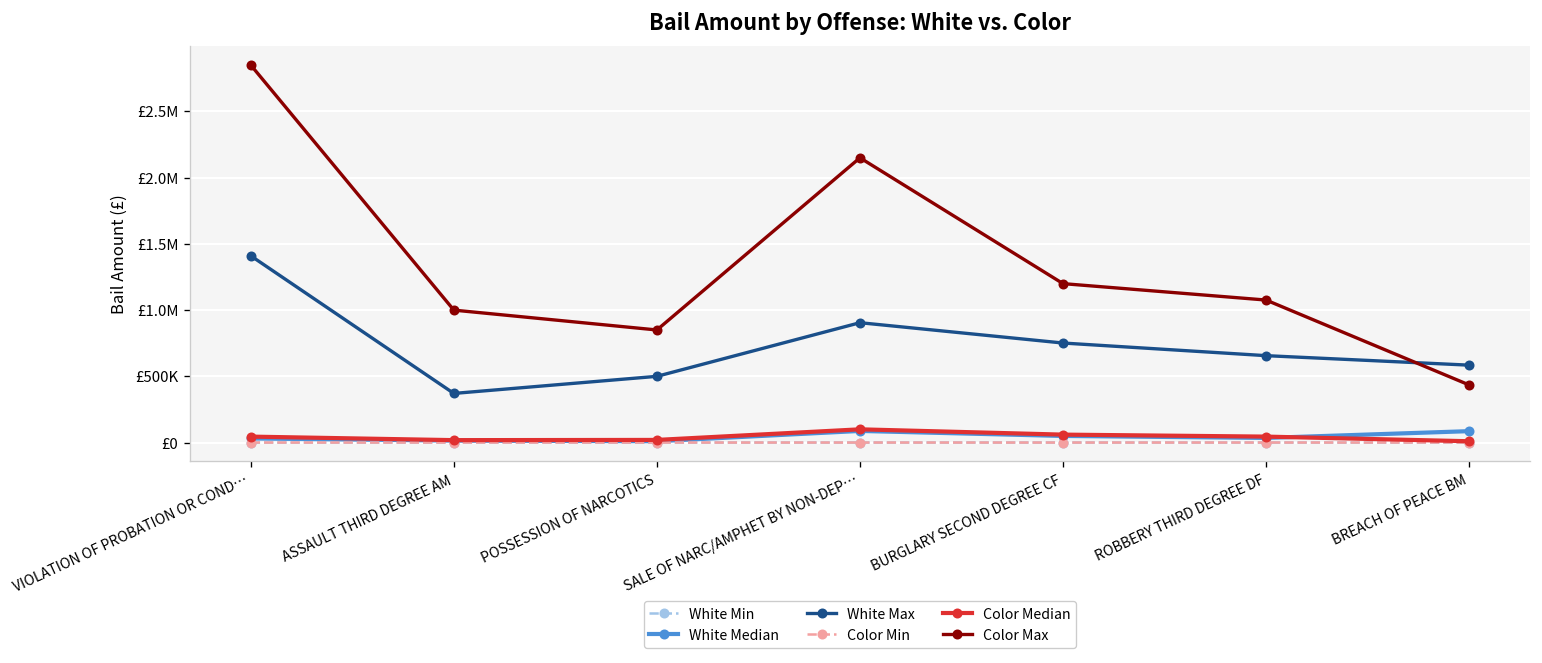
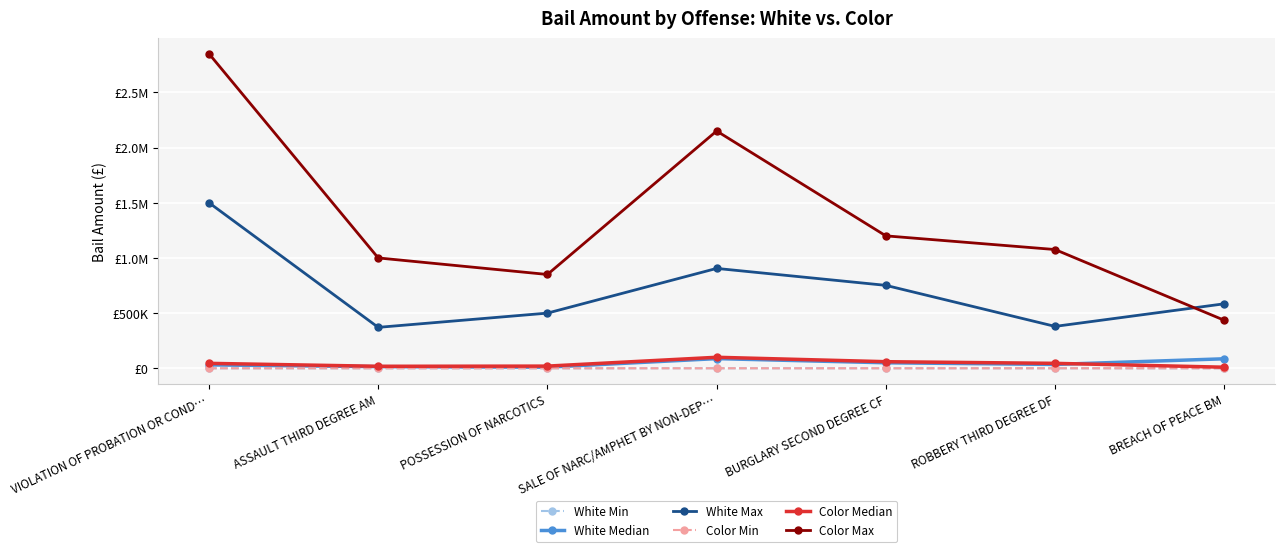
White Max, VIOLATION OF PROBATION OR COND…: £1410000 -> £1500000
White Max, ROBBERY THIRD DEGREE DF: £660000 -> £380000
